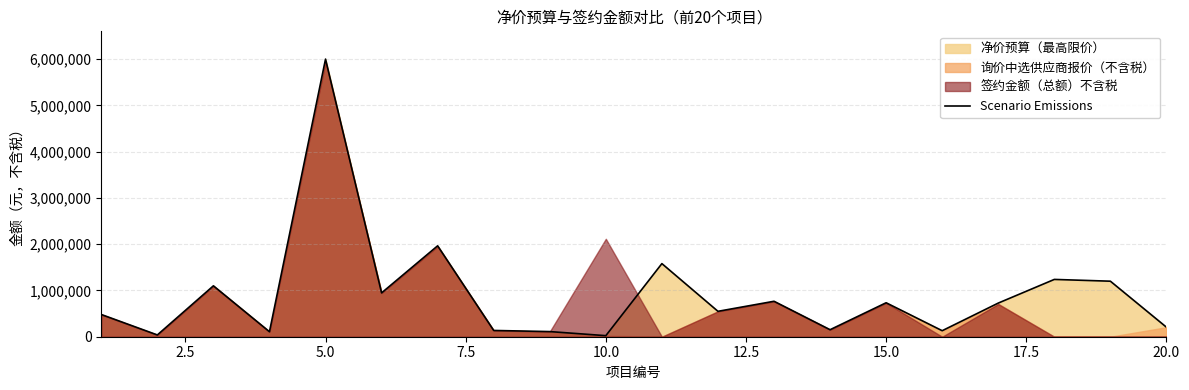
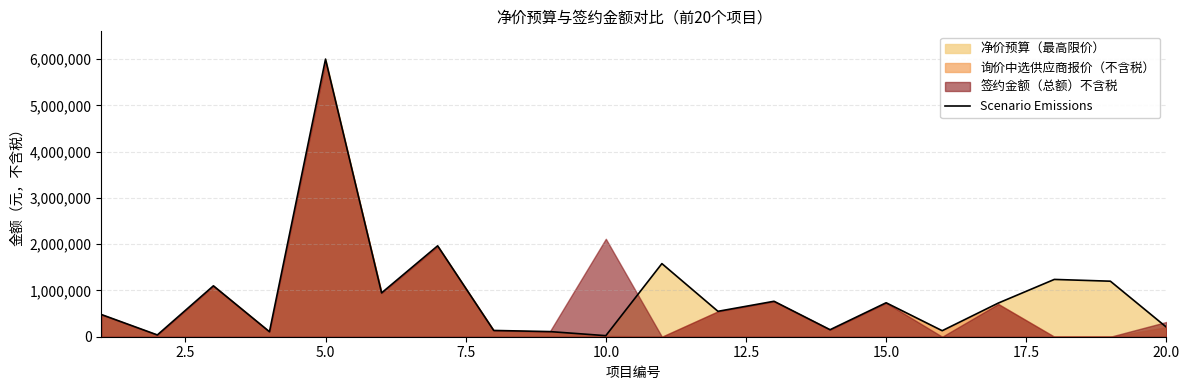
签约金额（总额）不含税, 20.0: 0 -> 300,000
